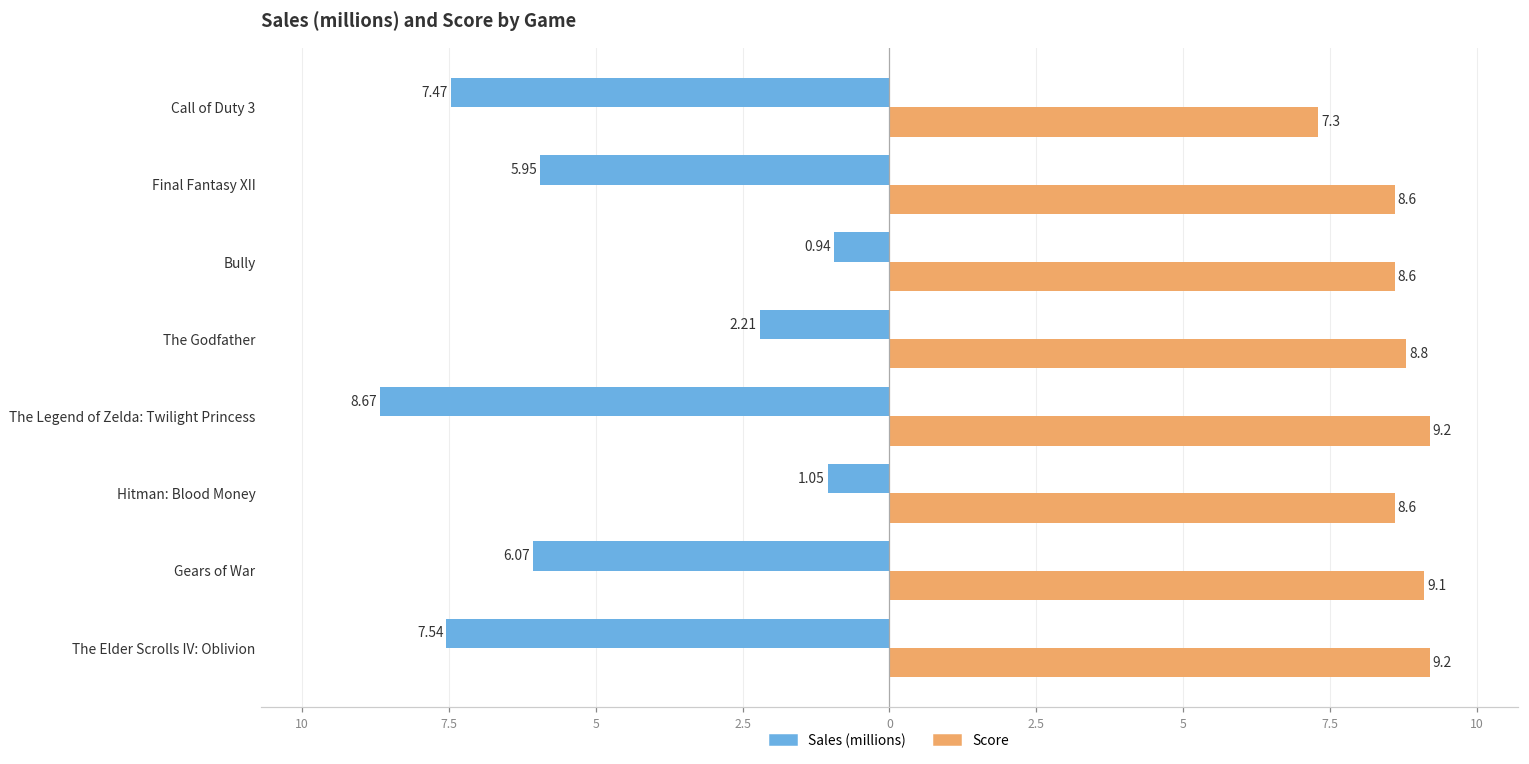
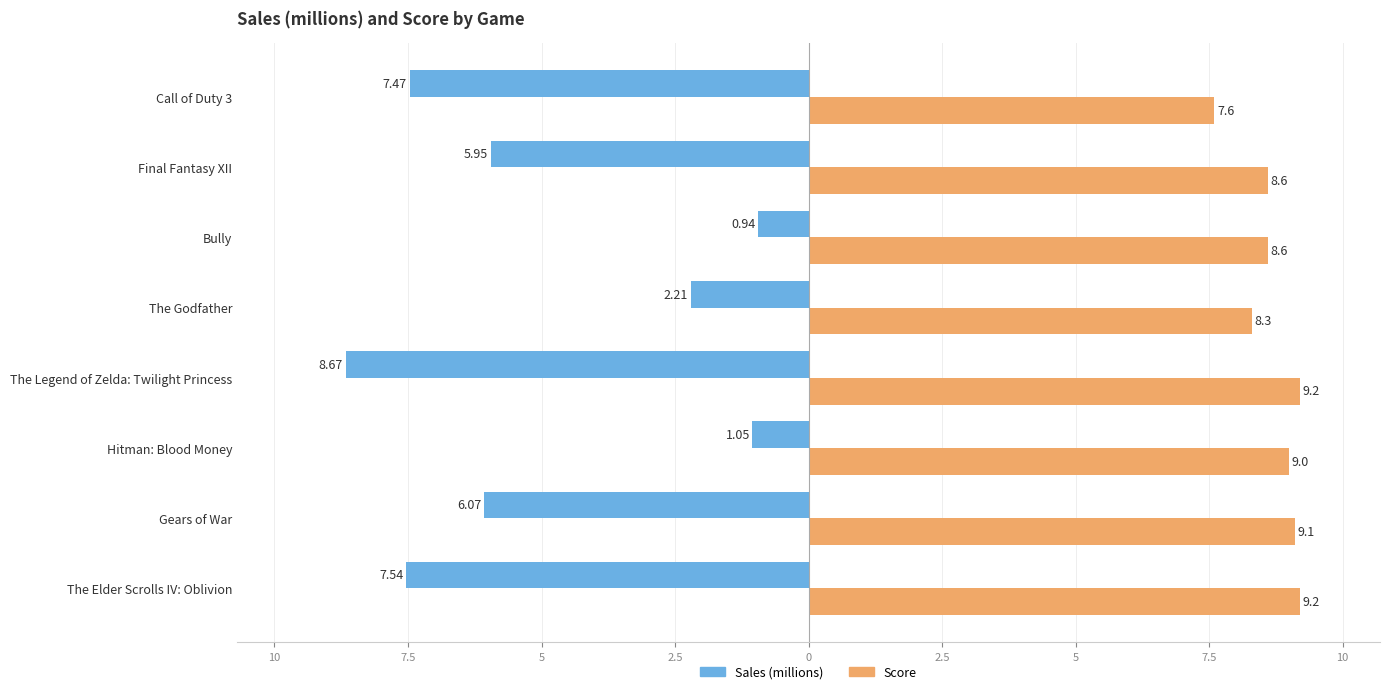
Score, Call of Duty 3: 7.3 -> 7.6
Score, The Godfather: 8.8 -> 8.3
Score, Hitman: Blood Money: 8.6 -> 9.0
